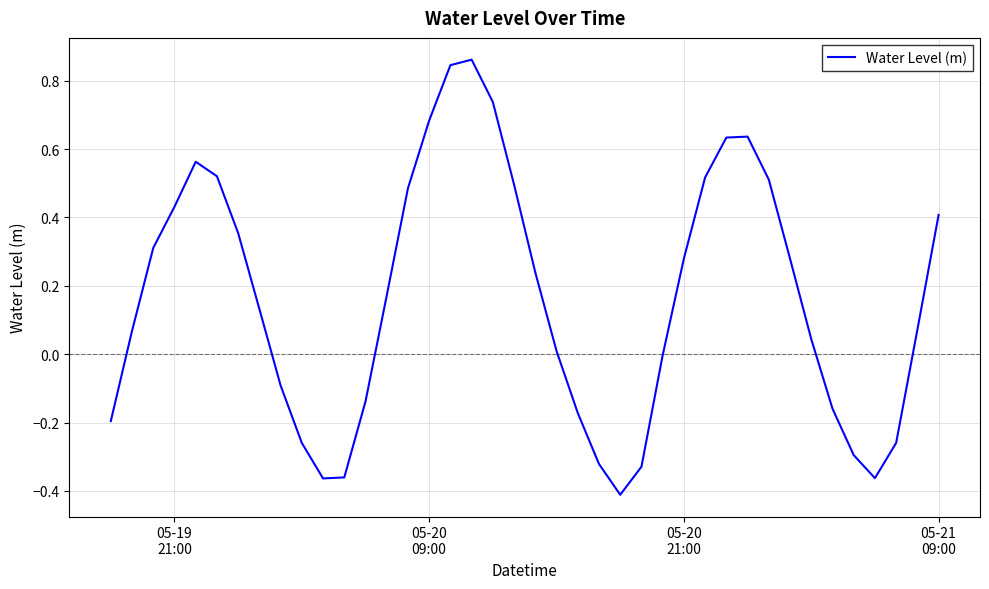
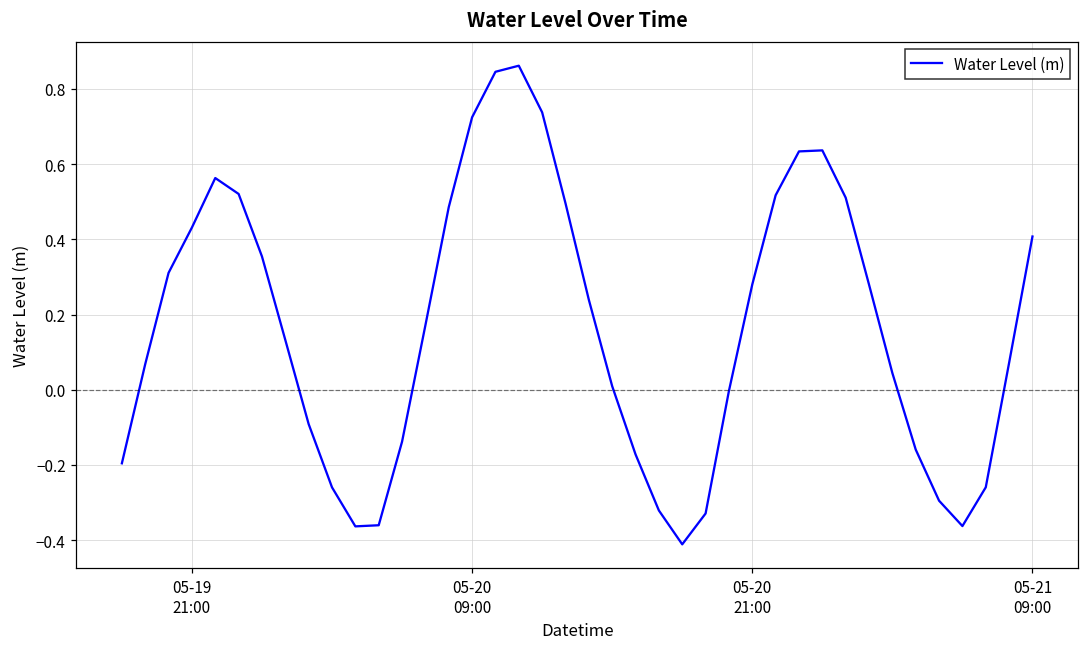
05-20 09:00: 0.68 -> 0.72
